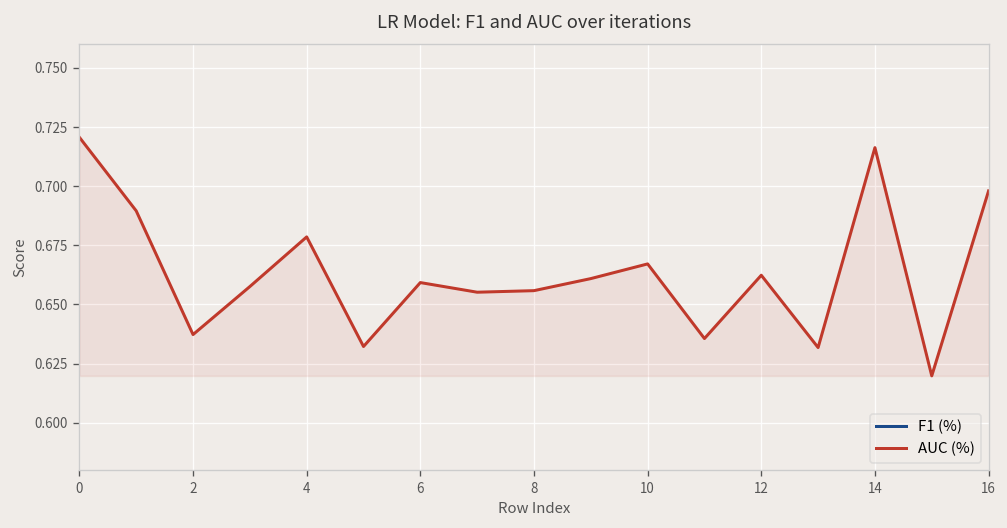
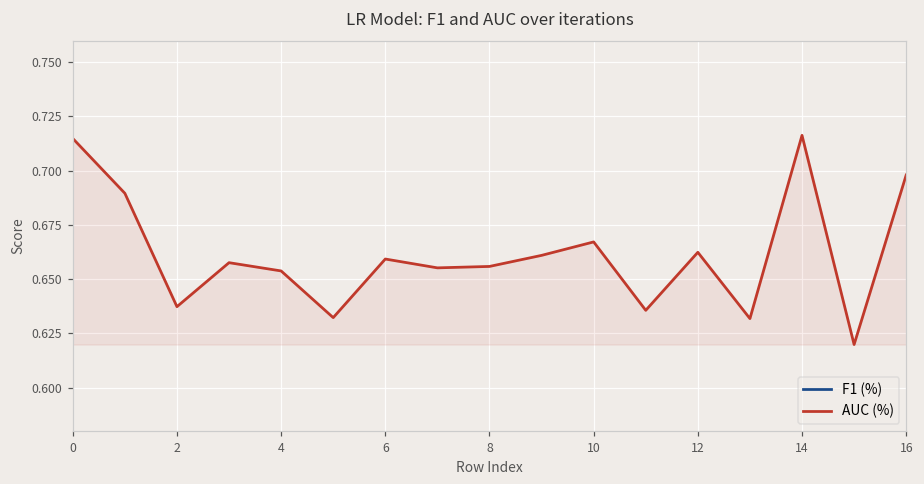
AUC (%), 0: 0.721 -> 0.715
AUC (%), 4: 0.679 -> 0.654
